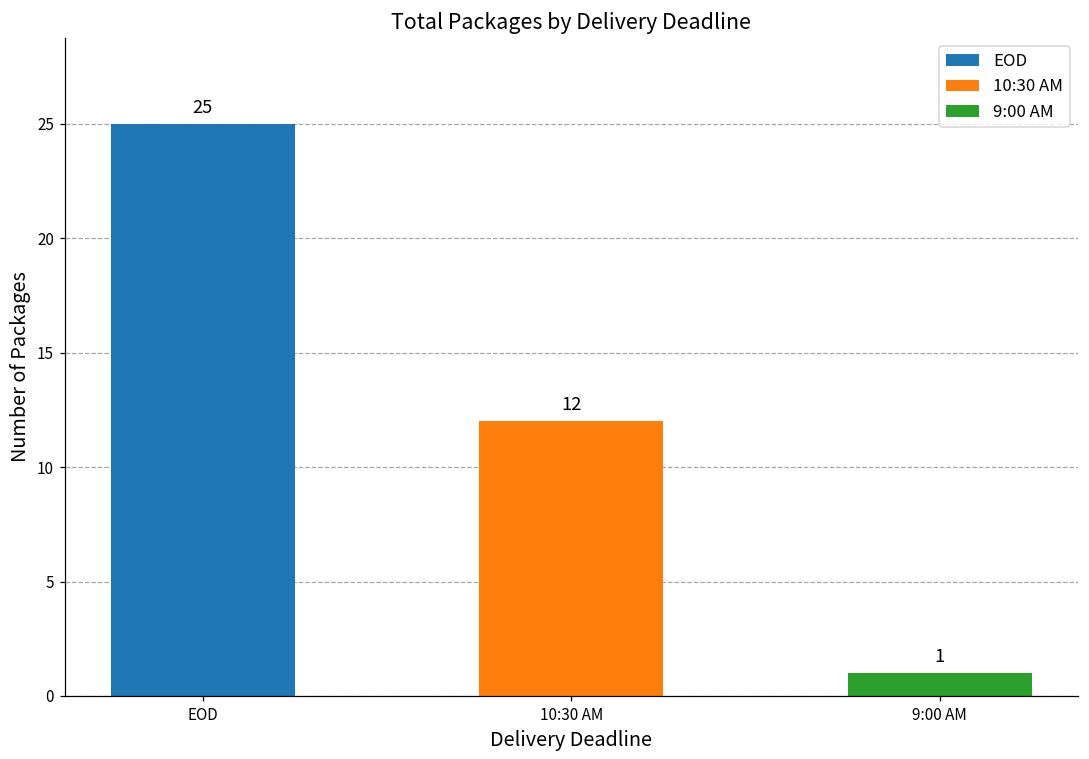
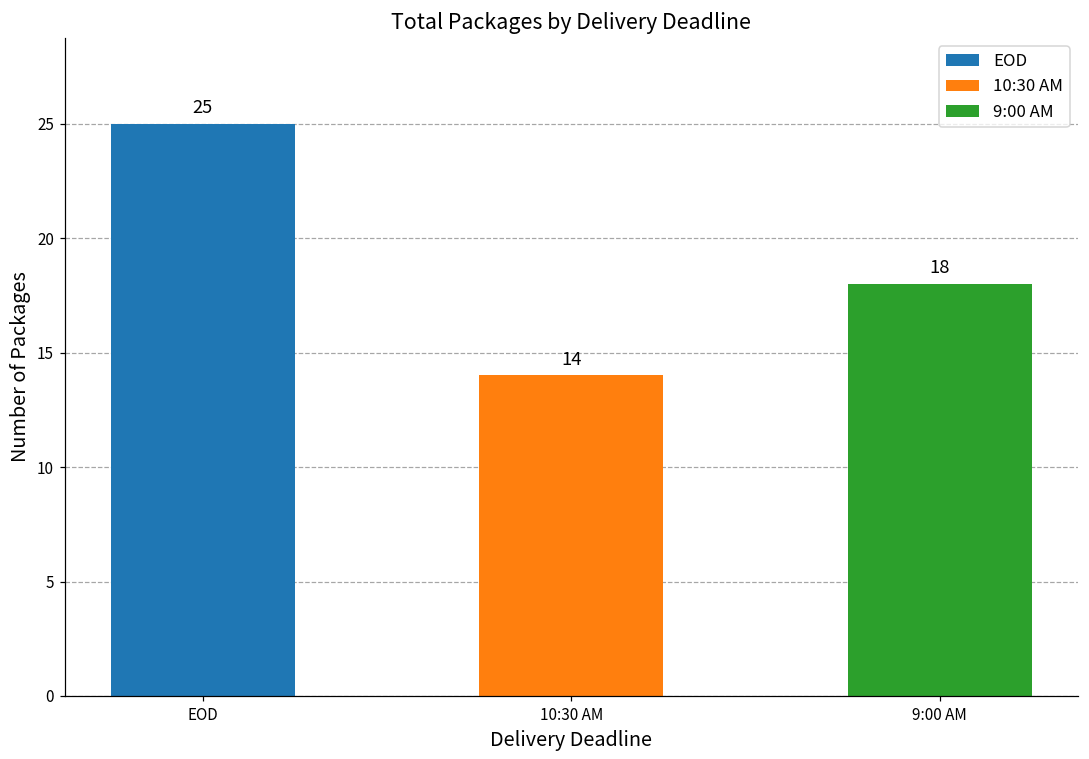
10:30 AM: 12 -> 14
9:00 AM: 1 -> 18
